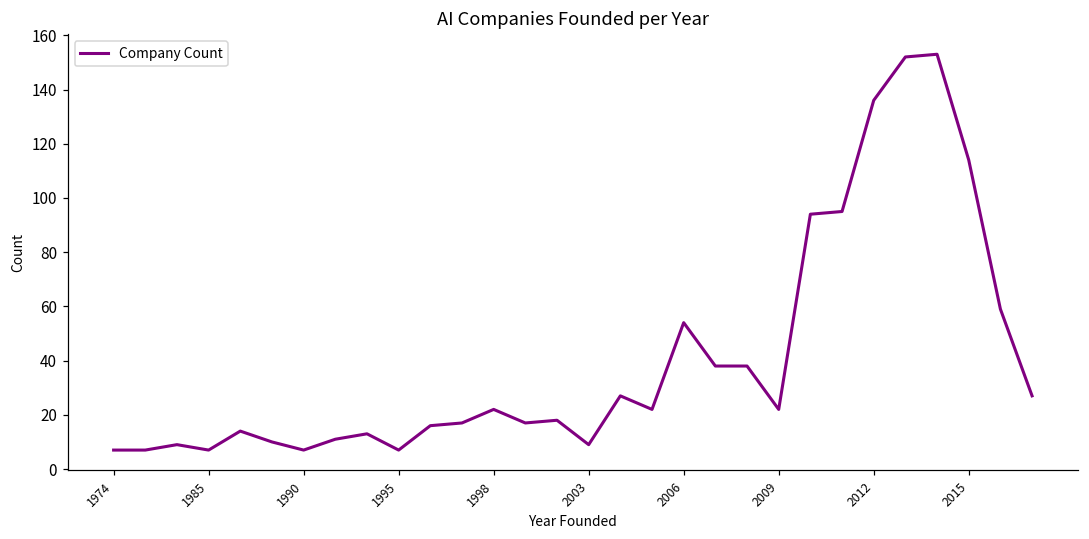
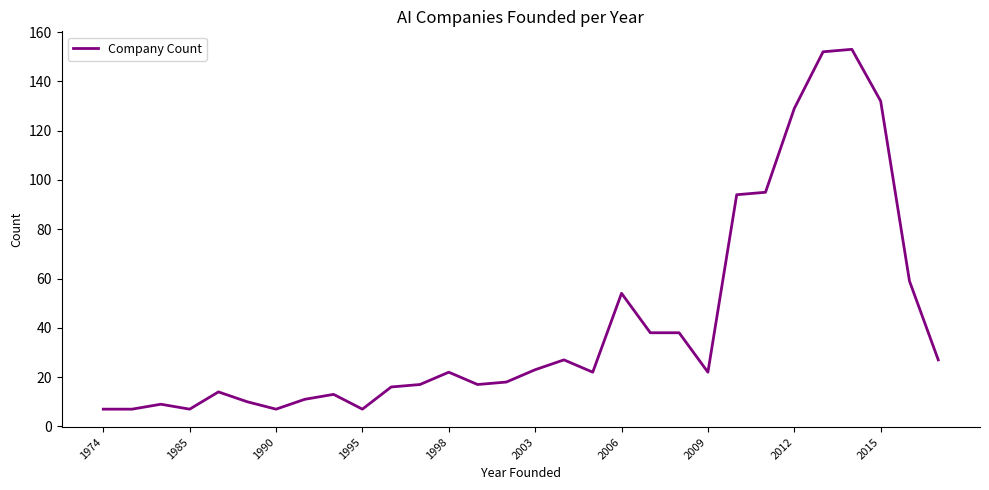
2003: 9 -> 23
2012: 136 -> 129
2015: 114 -> 132
